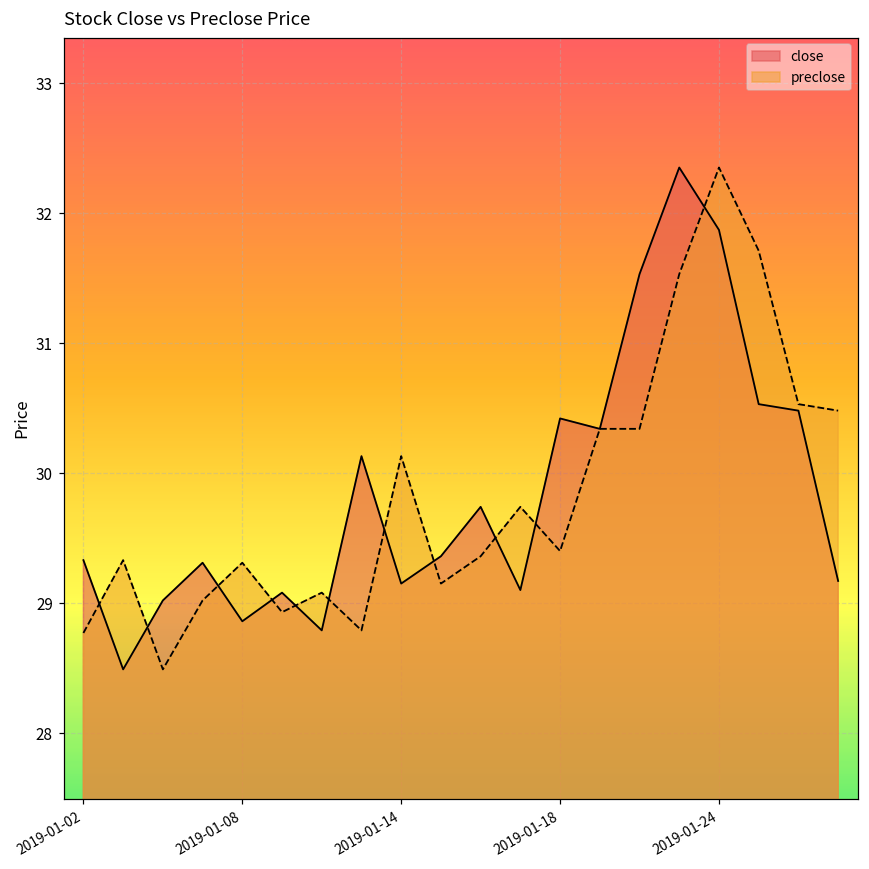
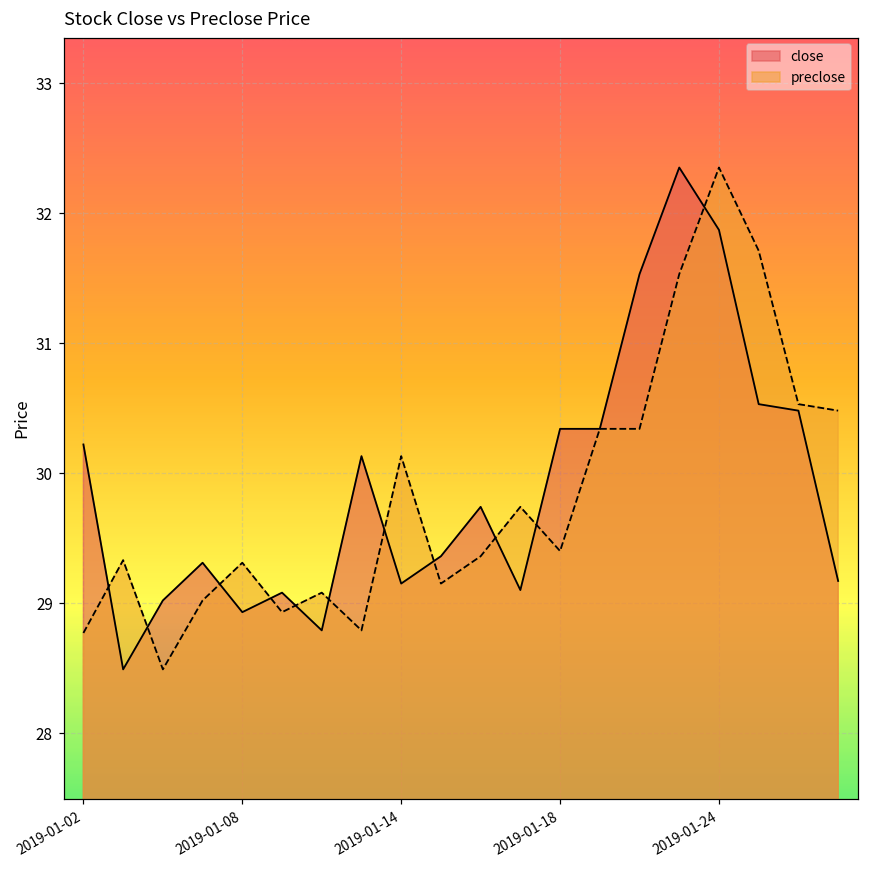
close, 2019-01-02: 29.33 -> 30.22
close, 2019-01-08: 28.86 -> 28.93
close, 2019-01-18: 30.42 -> 30.34
